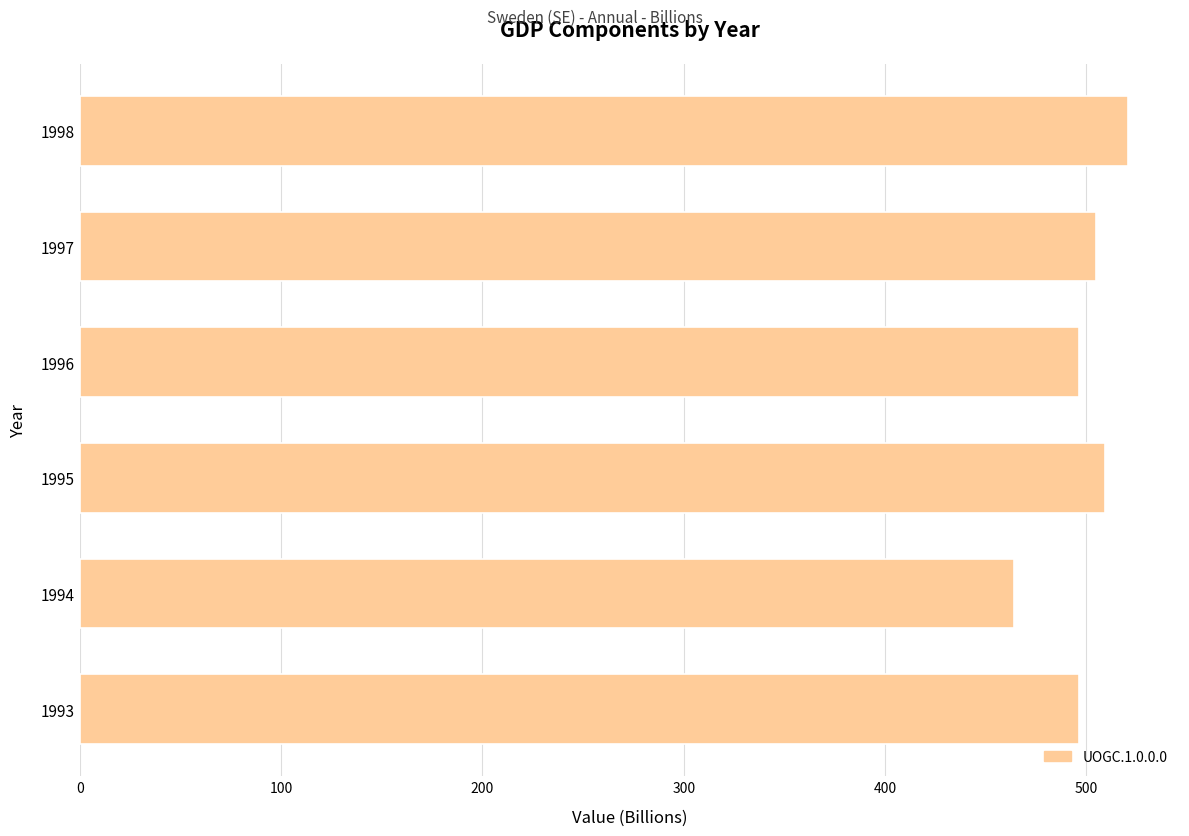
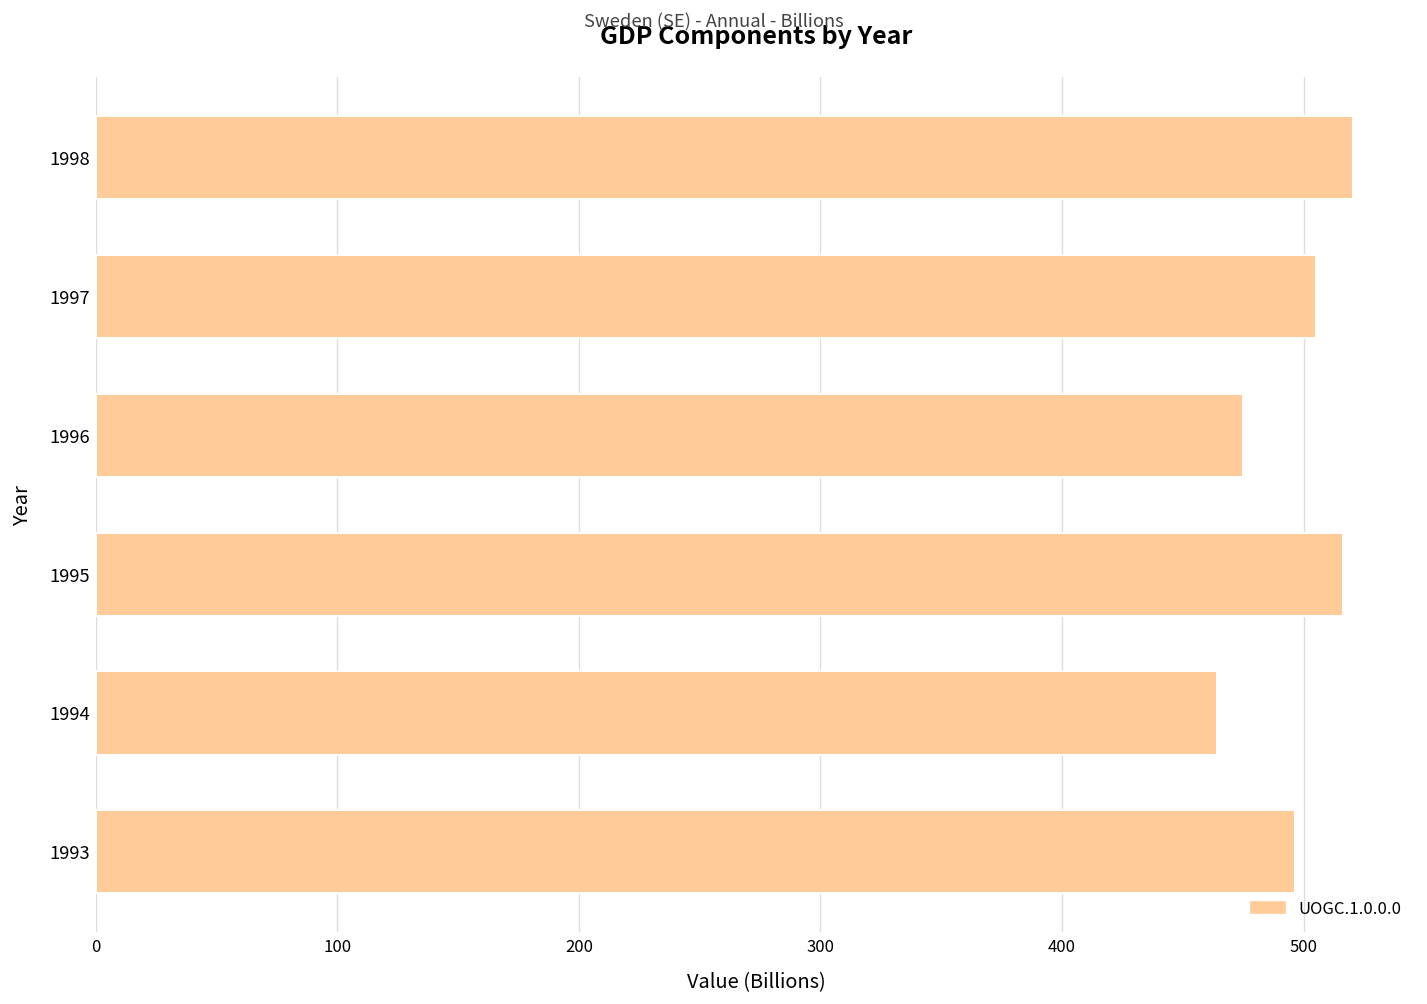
1996: 496 -> 475
1995: 509 -> 516
